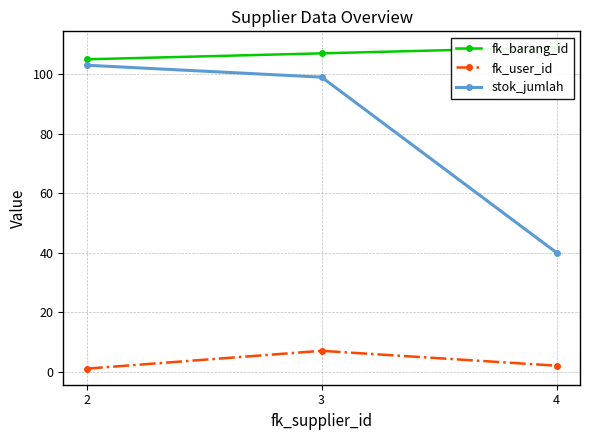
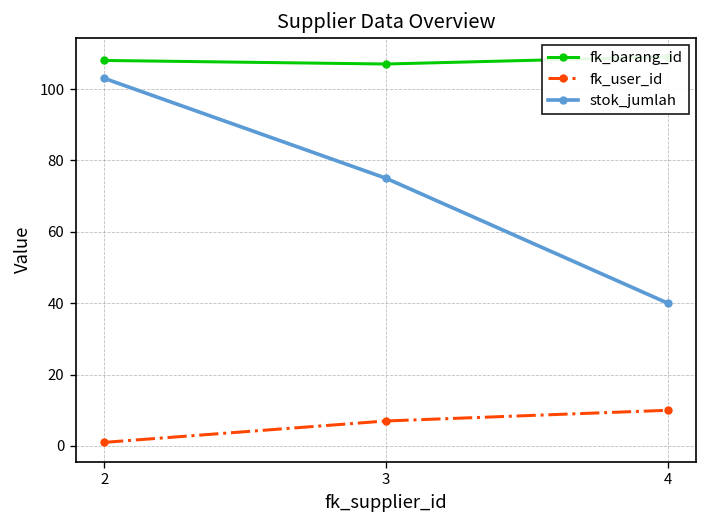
fk_barang_id, 2: 105 -> 108
stok_jumlah, 3: 99 -> 75
fk_user_id, 4: 2 -> 10
